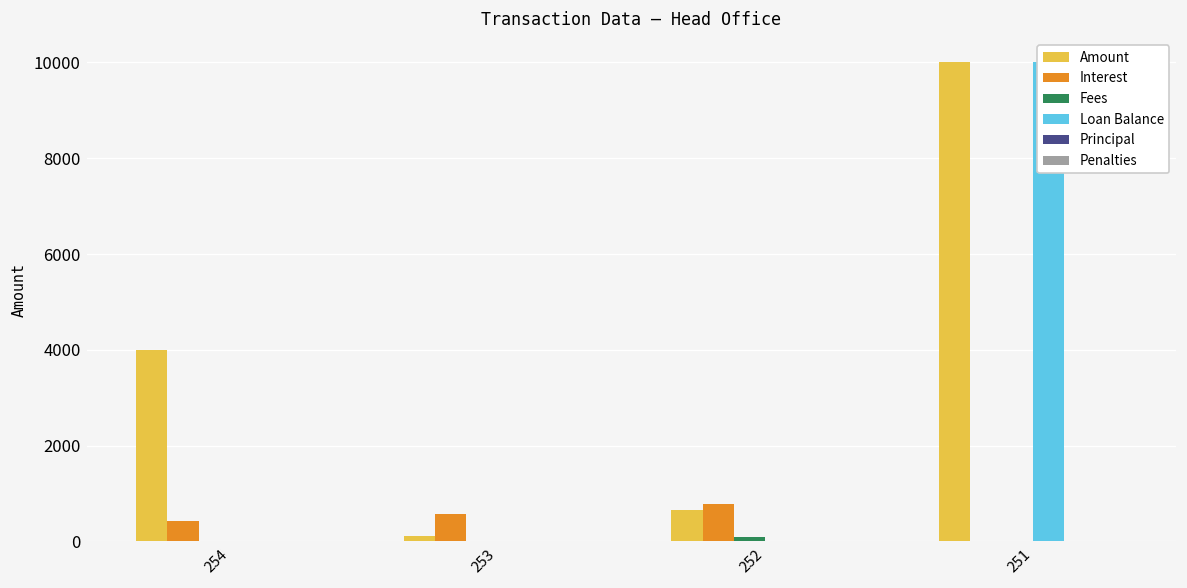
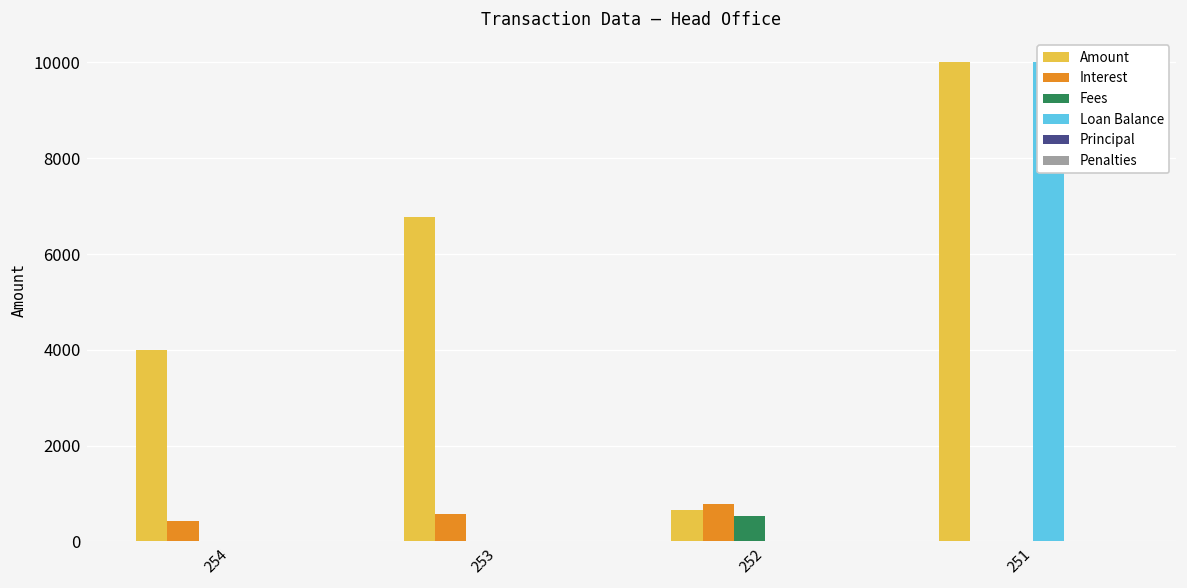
Amount, 253: 100 -> 6800
Fees, 252: 100 -> 500
